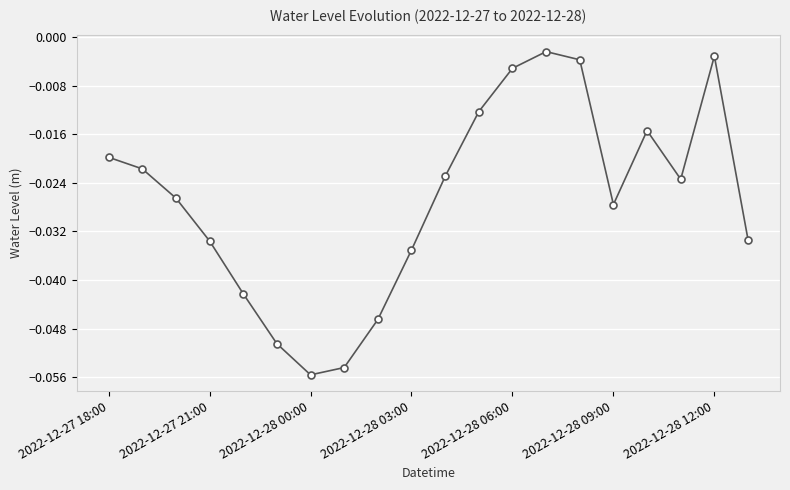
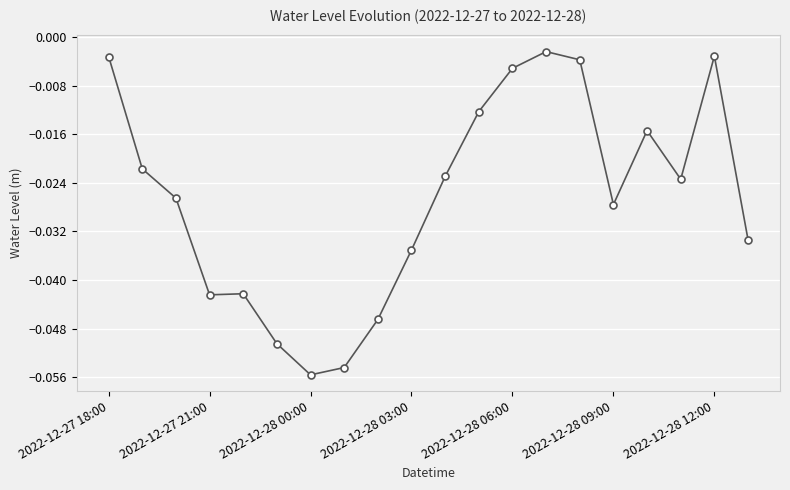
2022-12-27 18:00: -0.020 -> -0.003
2022-12-27 21:00: -0.034 -> -0.042
